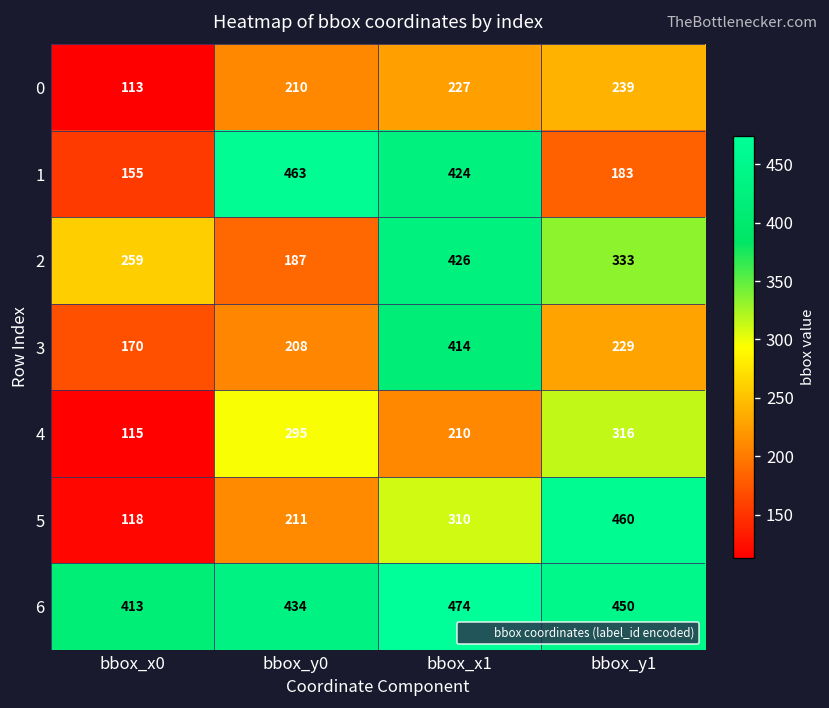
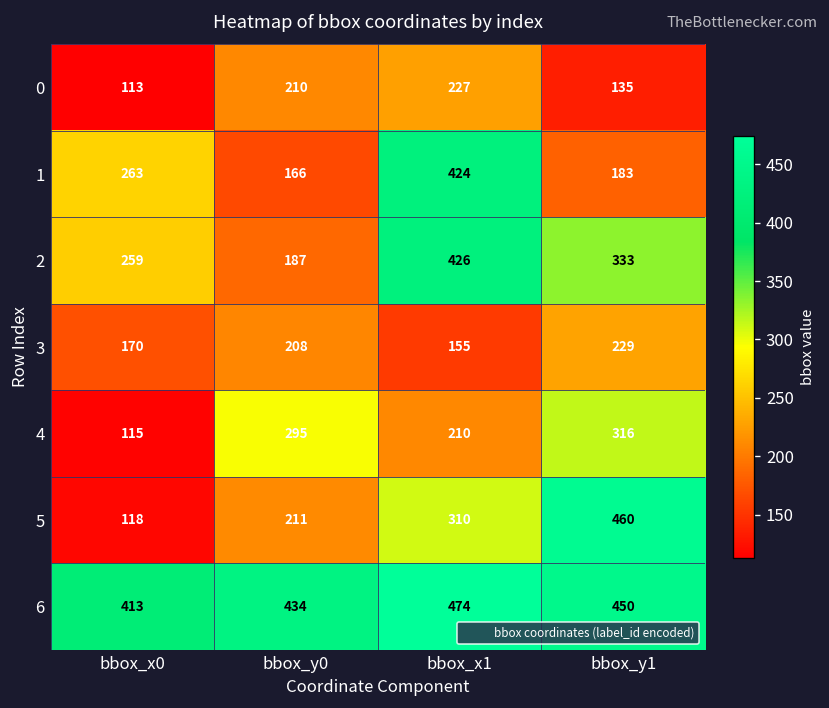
0, bbox_y1: 239 -> 135
1, bbox_x0: 155 -> 263
1, bbox_y0: 463 -> 166
3, bbox_x1: 414 -> 155
